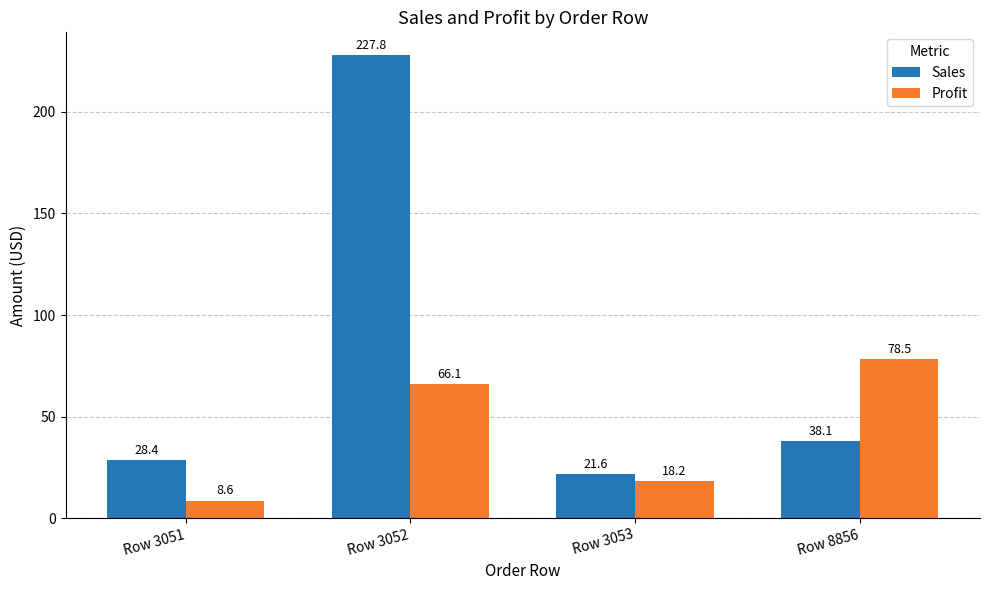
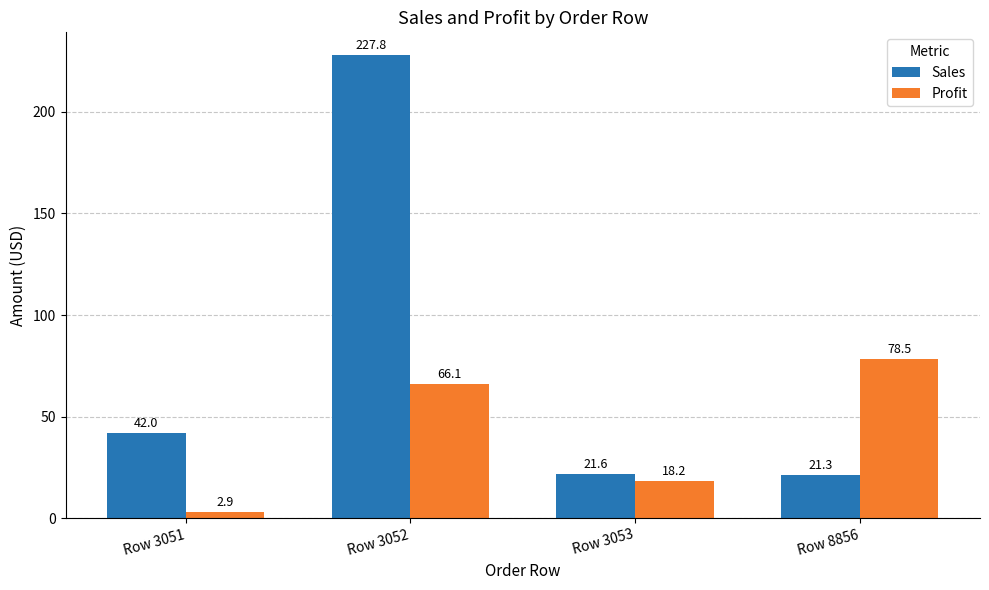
Sales, Row 3051: 28.4 -> 42.0
Profit, Row 3051: 8.6 -> 2.9
Sales, Row 8856: 38.1 -> 21.3
